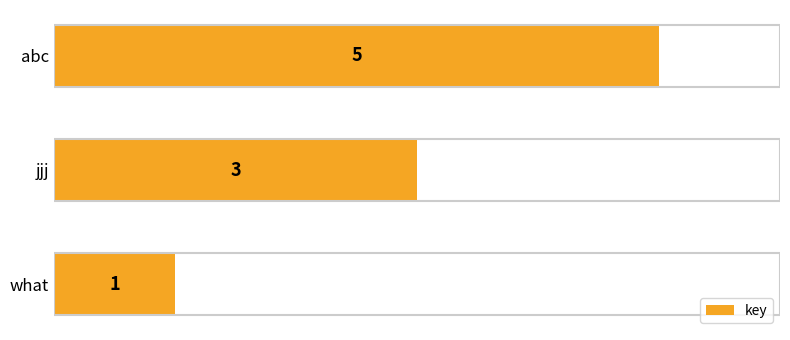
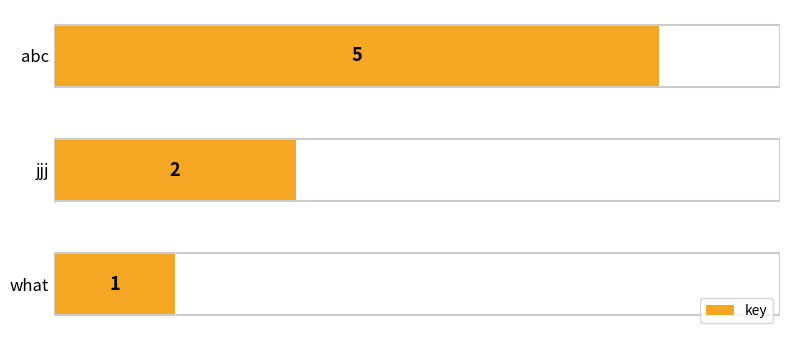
jjj: 3 -> 2
